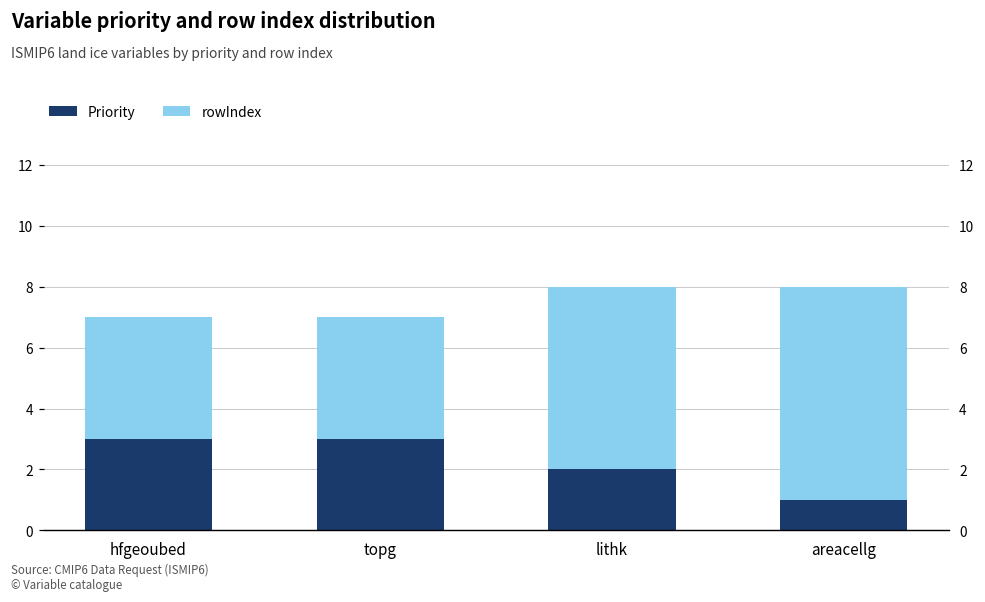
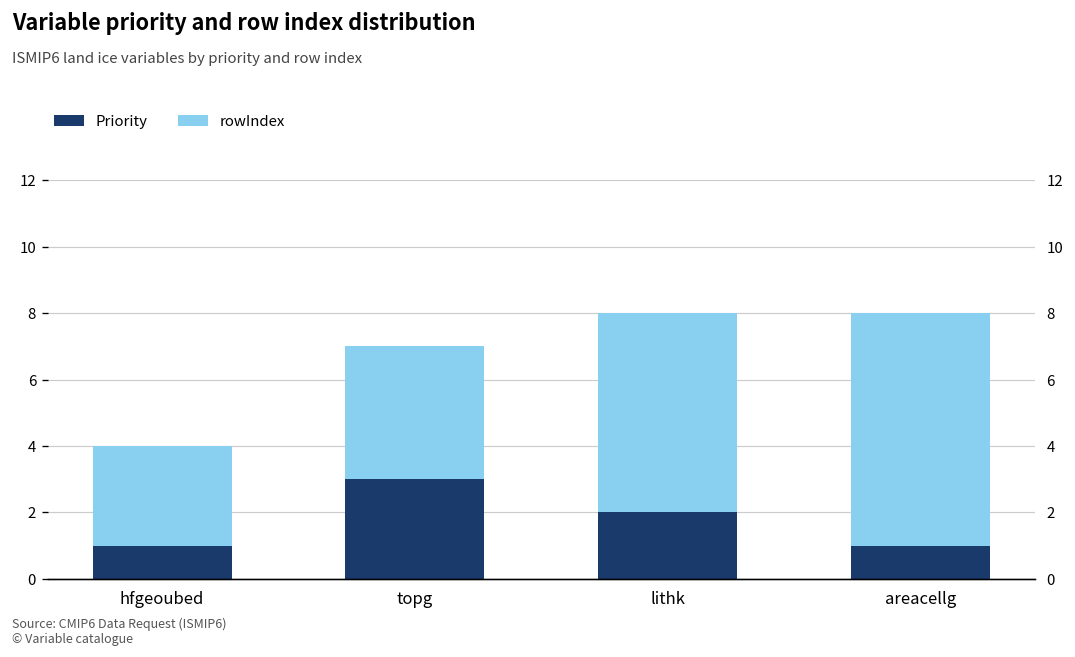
Priority, hfgeoubed: 3 -> 1
rowIndex, hfgeoubed: 4 -> 3
